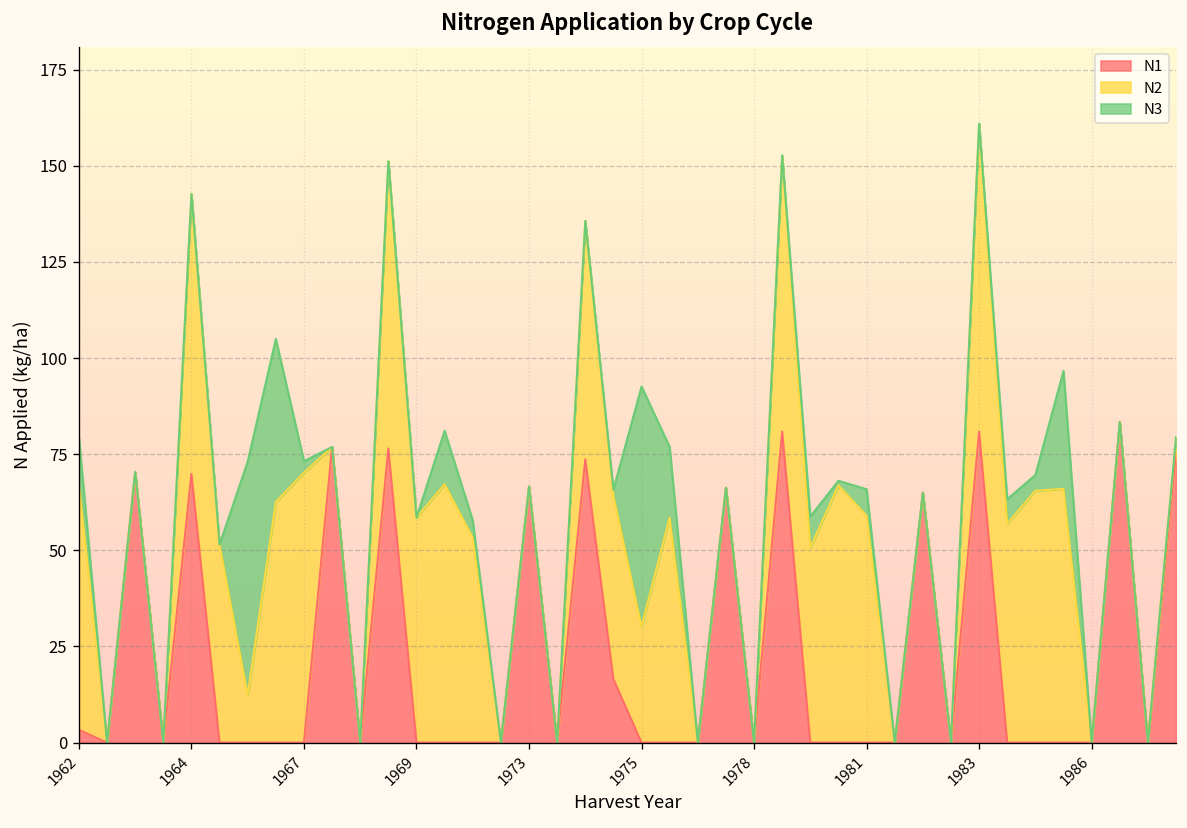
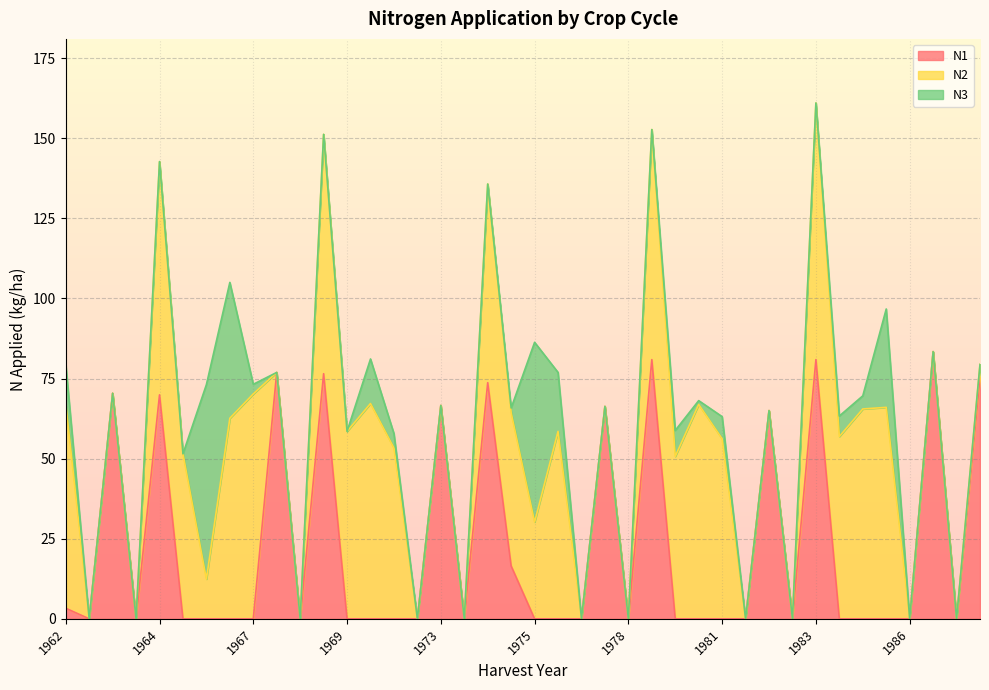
N3, 1975: 62 -> 56
N2, 1981: 59 -> 56
